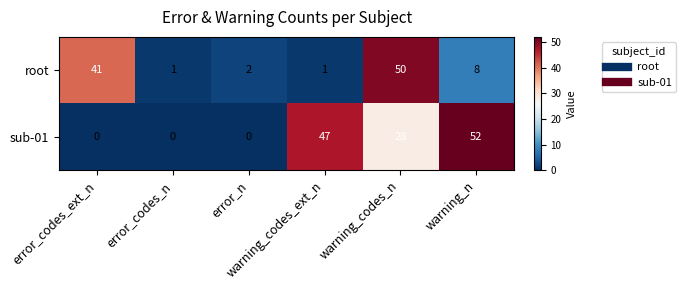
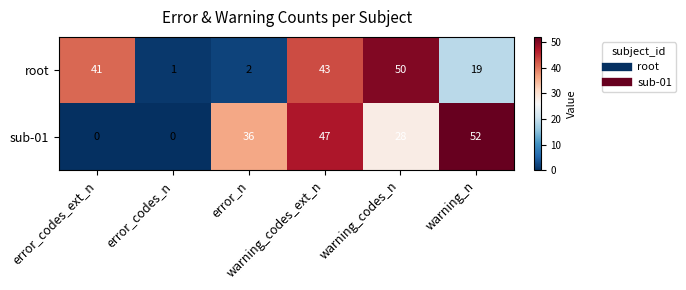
root, warning_codes_ext_n: 1 -> 43
root, warning_n: 8 -> 19
sub-01, error_n: 0 -> 36
